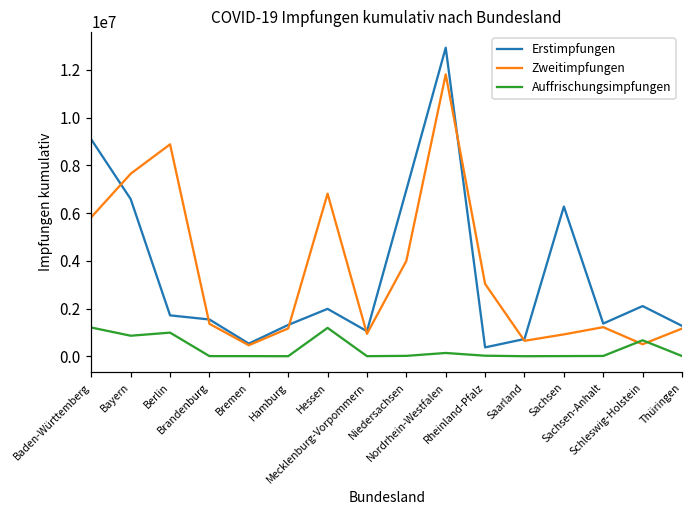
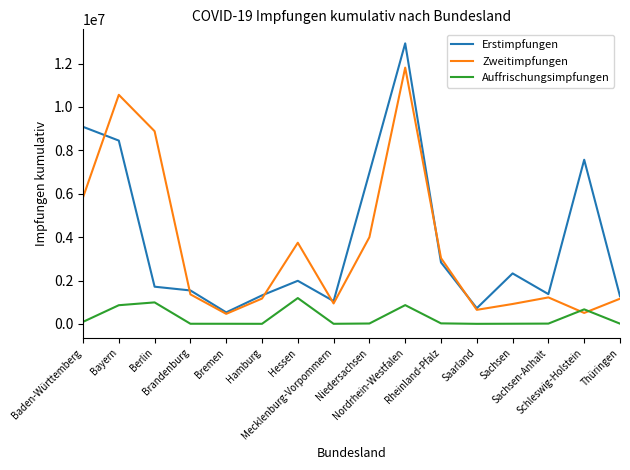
Auffrischungsimpfungen, Baden-Württemberg: 1200000 -> 100000
Erstimpfungen, Bayern: 6600000 -> 8400000
Zweitimpfungen, Bayern: 7700000 -> 10600000
Zweitimpfungen, Hessen: 6800000 -> 3700000
Auffrischungsimpfungen, Nordrhein-Westfalen: 100000 -> 900000
Erstimpfungen, Rheinland-Pfalz: 400000 -> 2800000
Erstimpfungen, Sachsen: 6300000 -> 2300000
Erstimpfungen, Schleswig-Holstein: 2100000 -> 7600000
